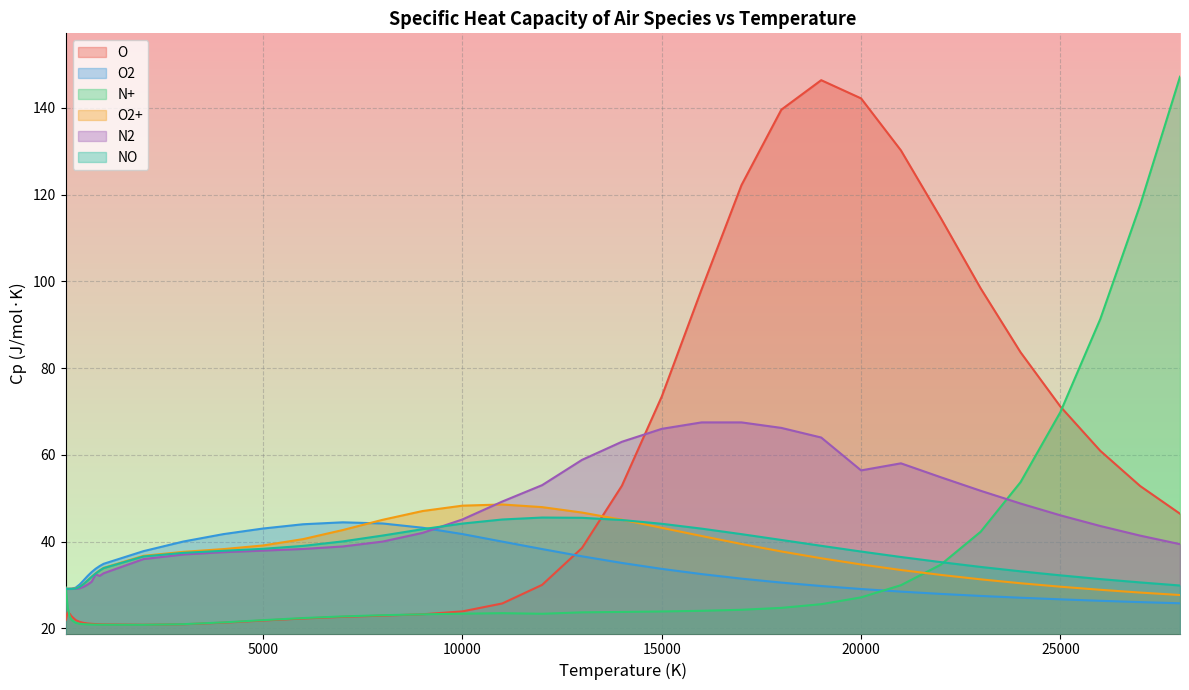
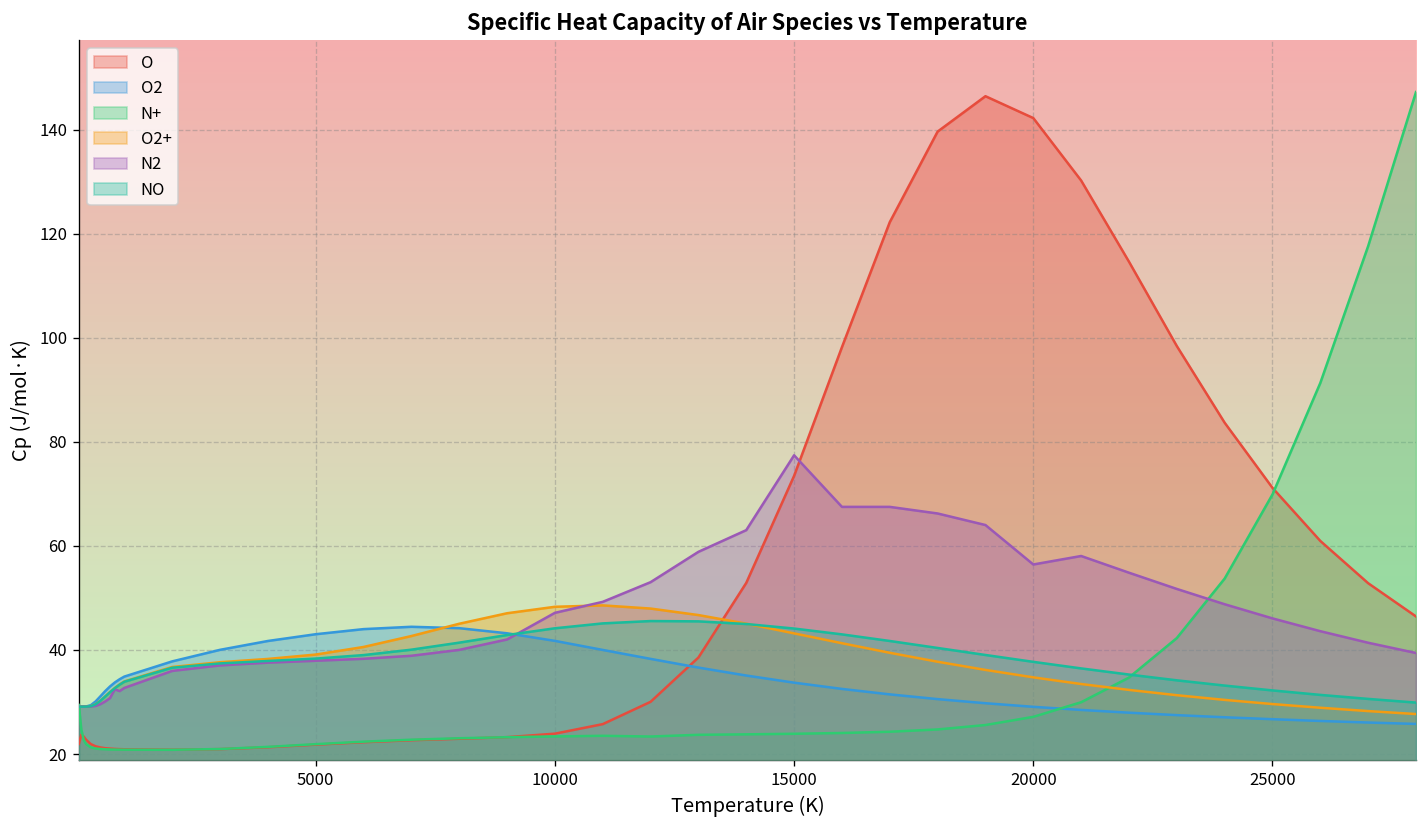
N2, 10000: 45 -> 47
N2, 15000: 66 -> 77
